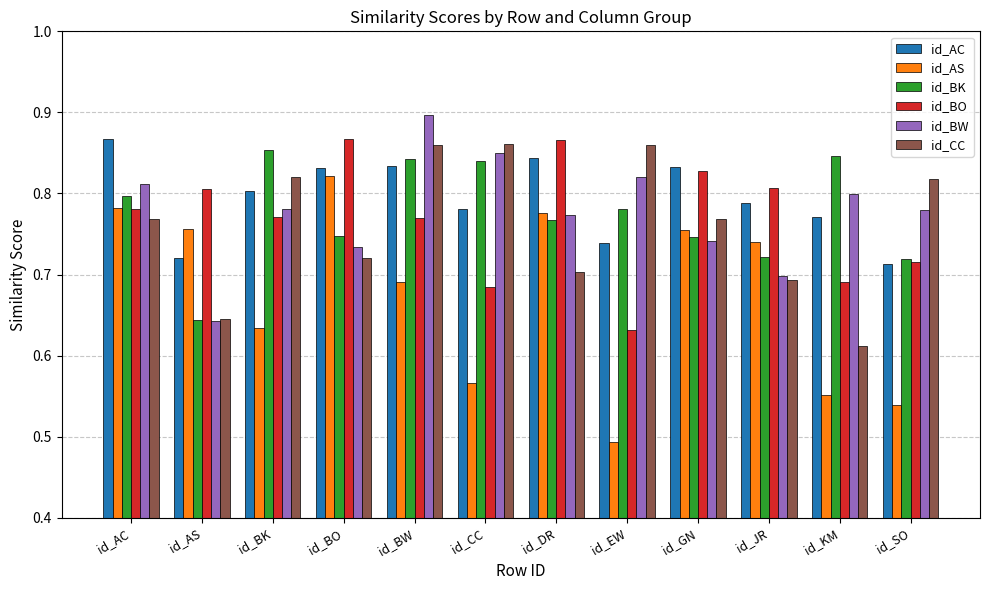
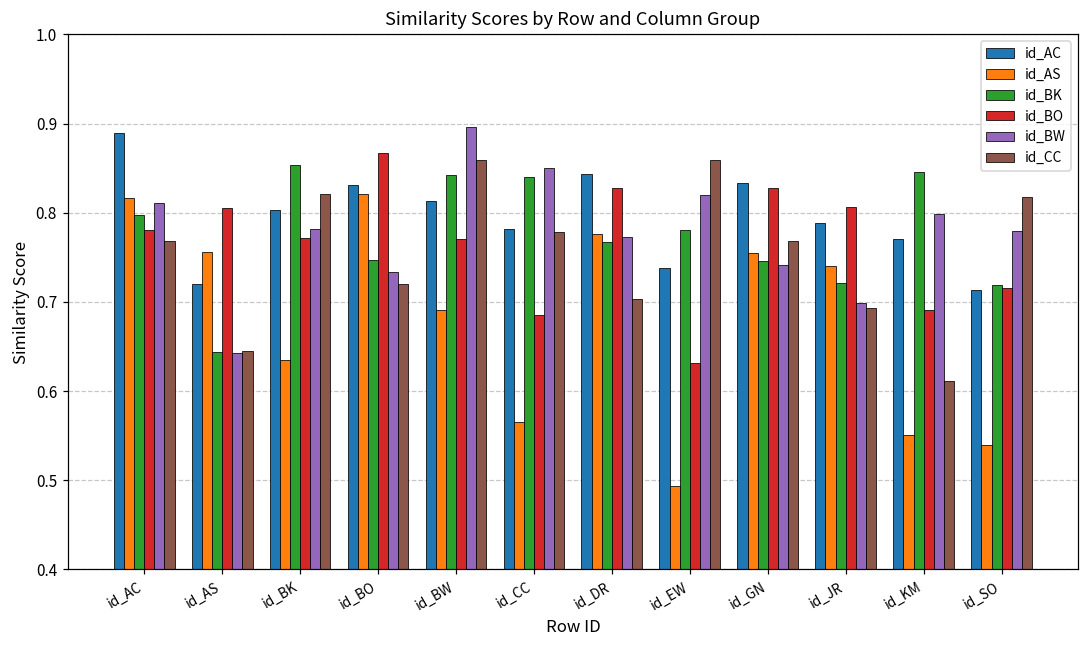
id_AC, id_AC: 0.87 -> 0.89
id_AS, id_AC: 0.78 -> 0.82
id_AC, id_BW: 0.83 -> 0.81
id_CC, id_CC: 0.86 -> 0.78
id_BO, id_DR: 0.87 -> 0.83
